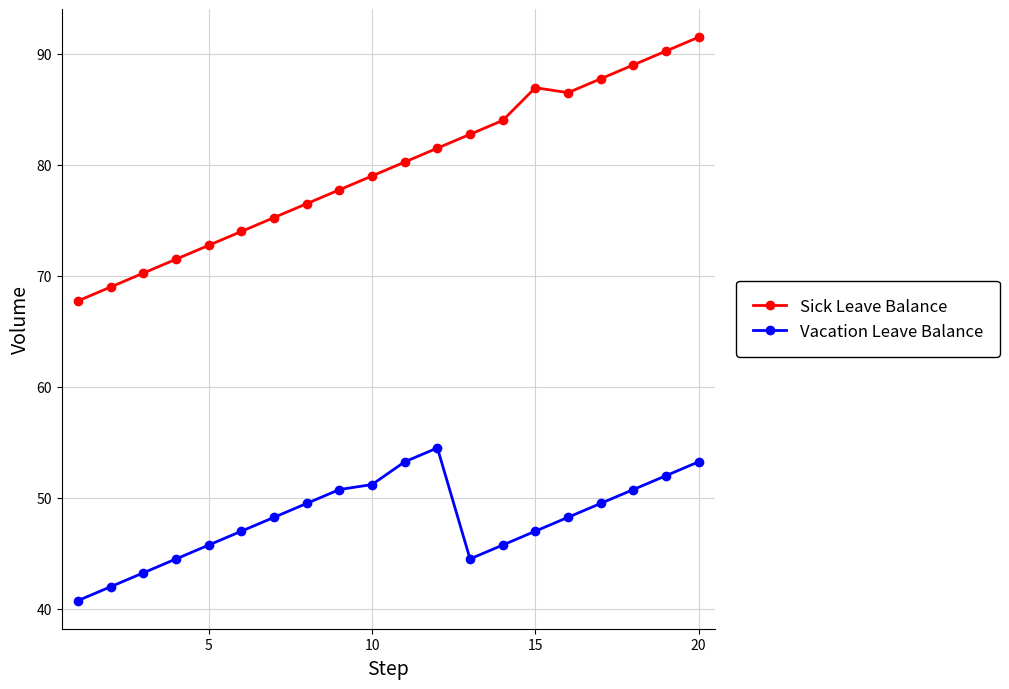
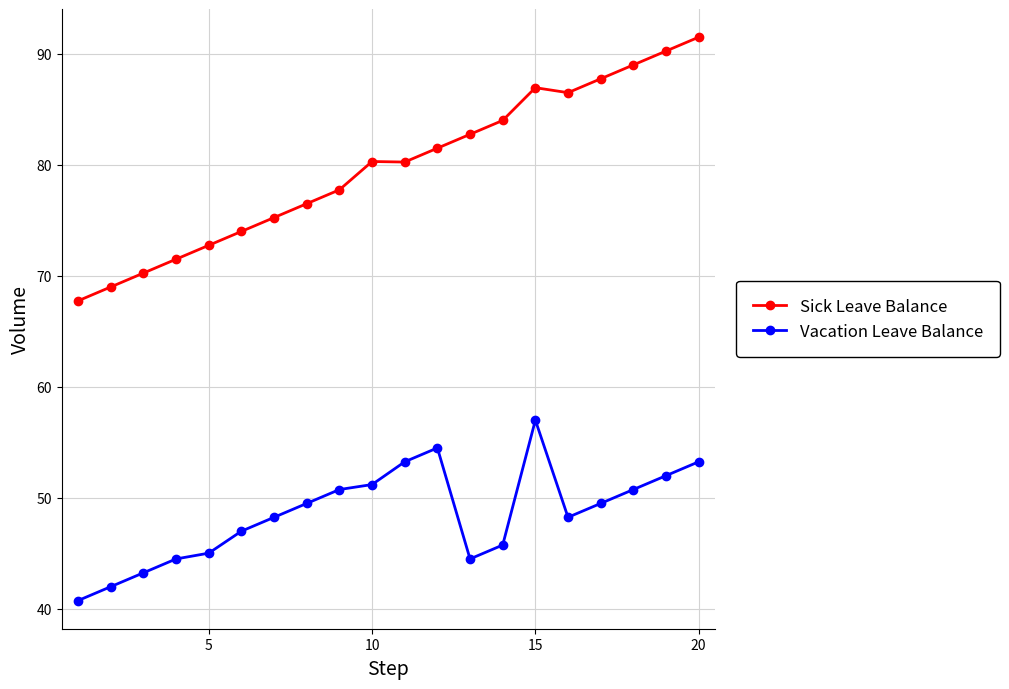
Vacation Leave Balance, 5: 45.8 -> 45.0
Sick Leave Balance, 10: 79.0 -> 80.3
Vacation Leave Balance, 15: 47 -> 57
